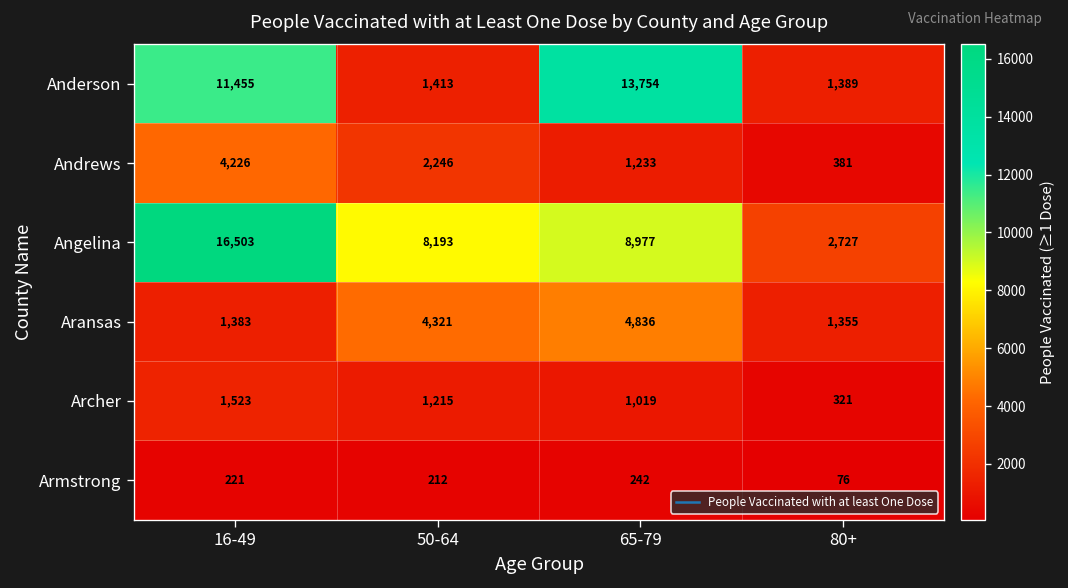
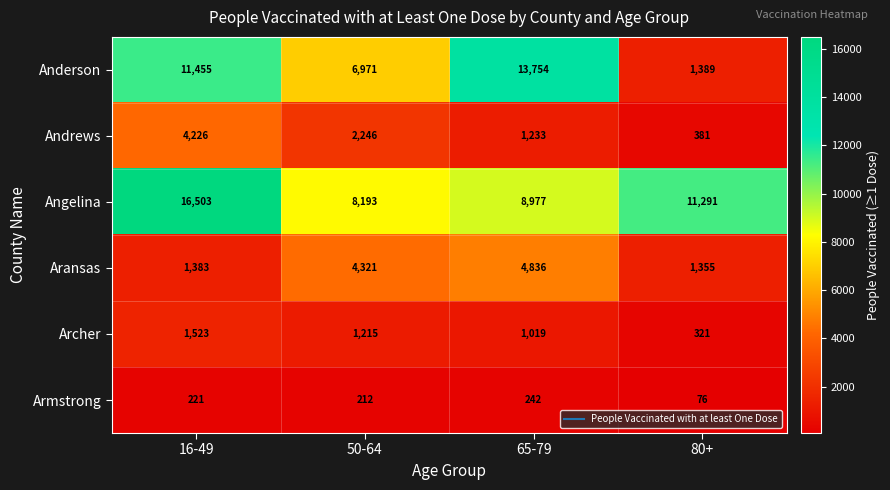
Anderson, 50-64: 1,413 -> 6,971
Angelina, 80+: 2,727 -> 11,291
